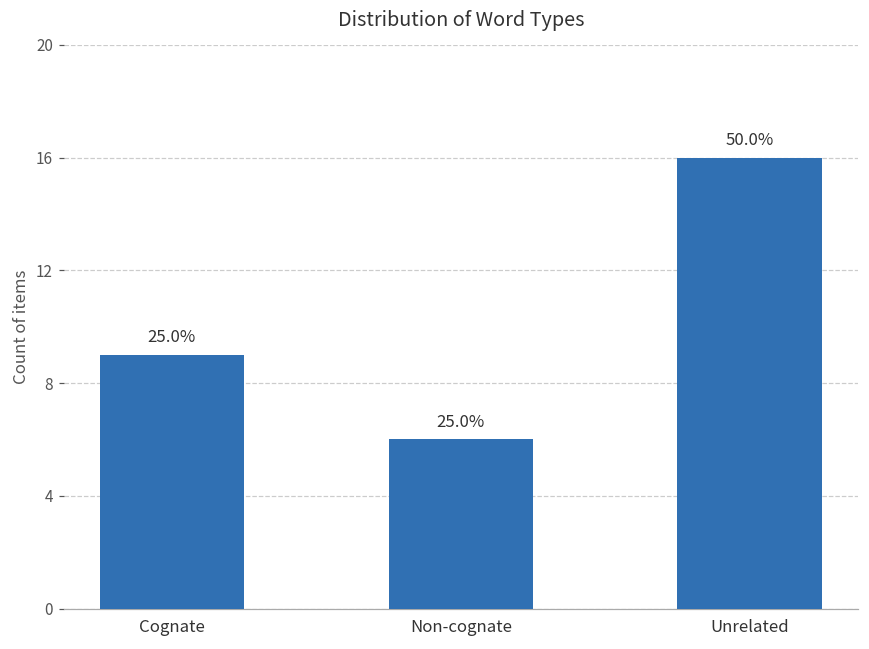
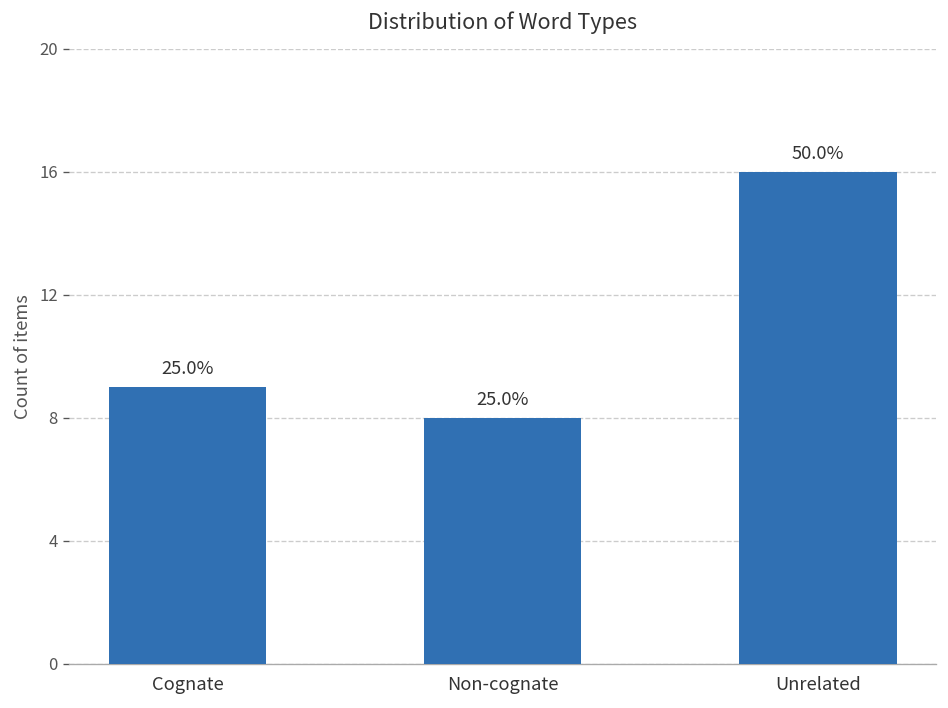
Non-cognate: 6 -> 8
